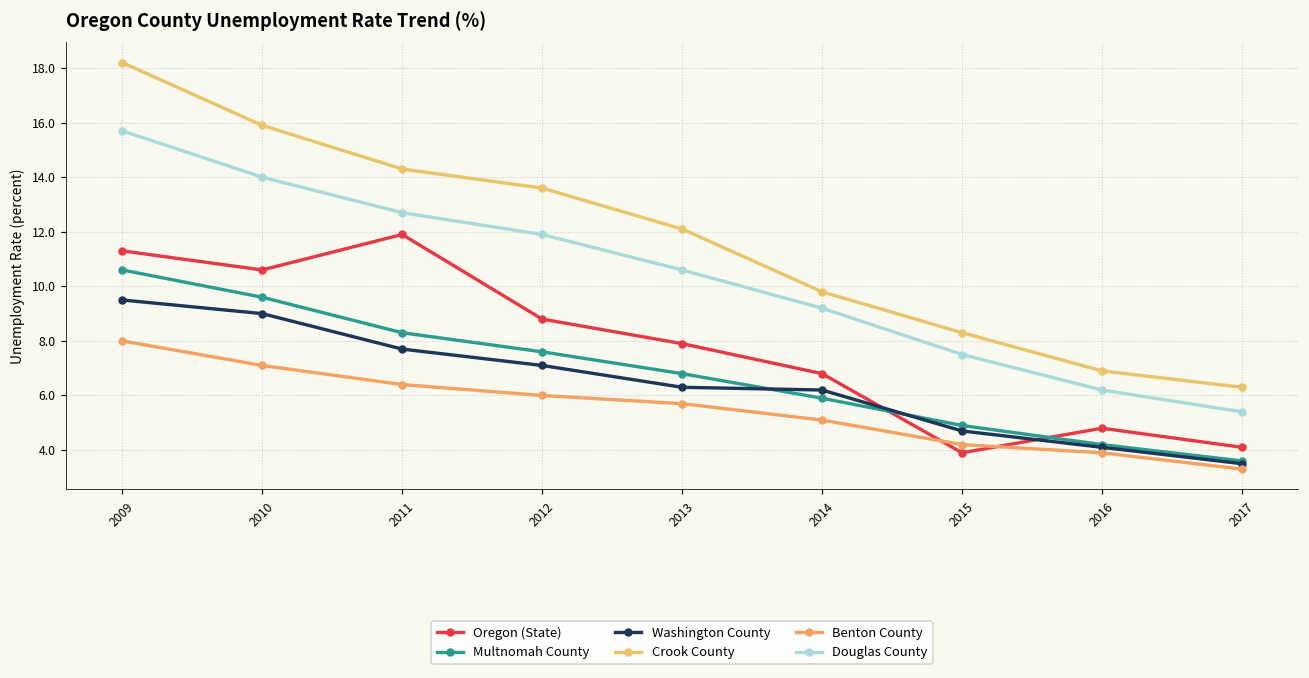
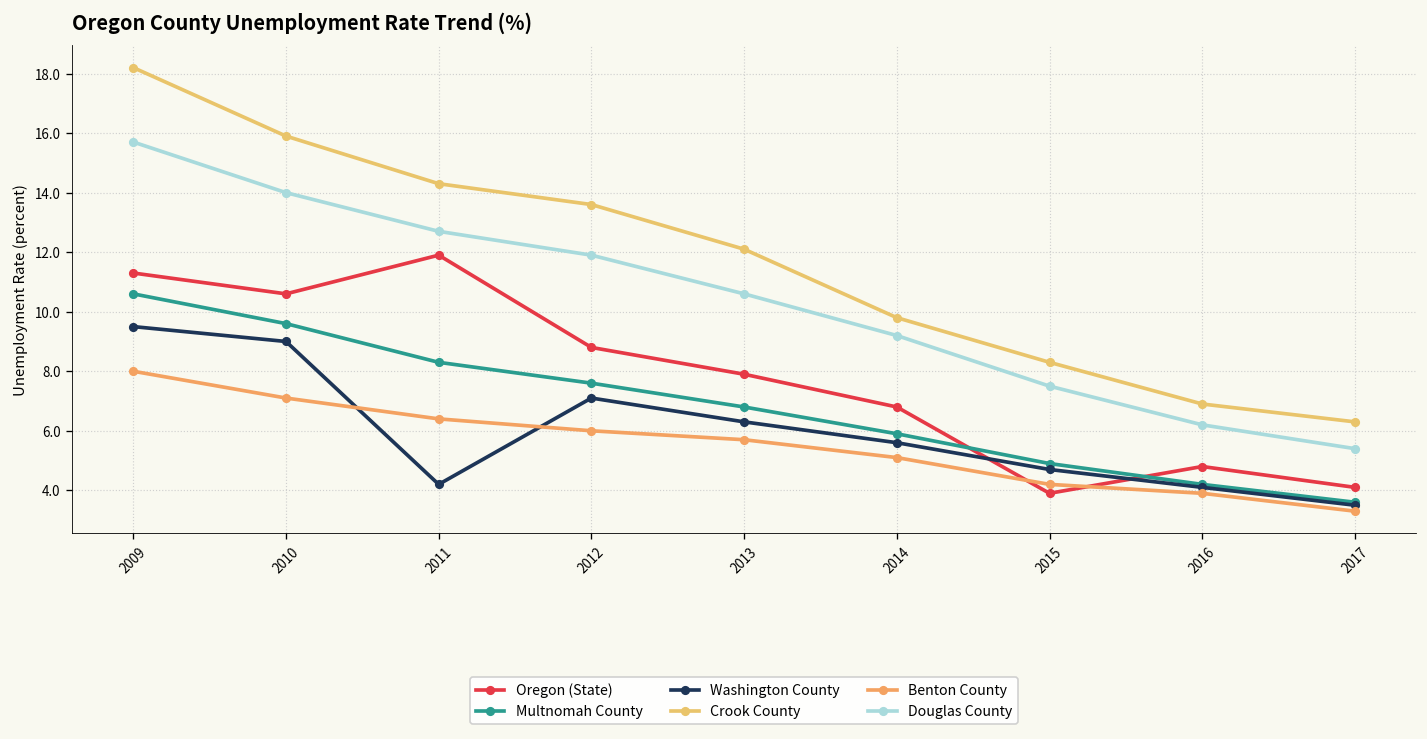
Washington County, 2011: 7.7 -> 4.2
Washington County, 2014: 6.2 -> 5.6
